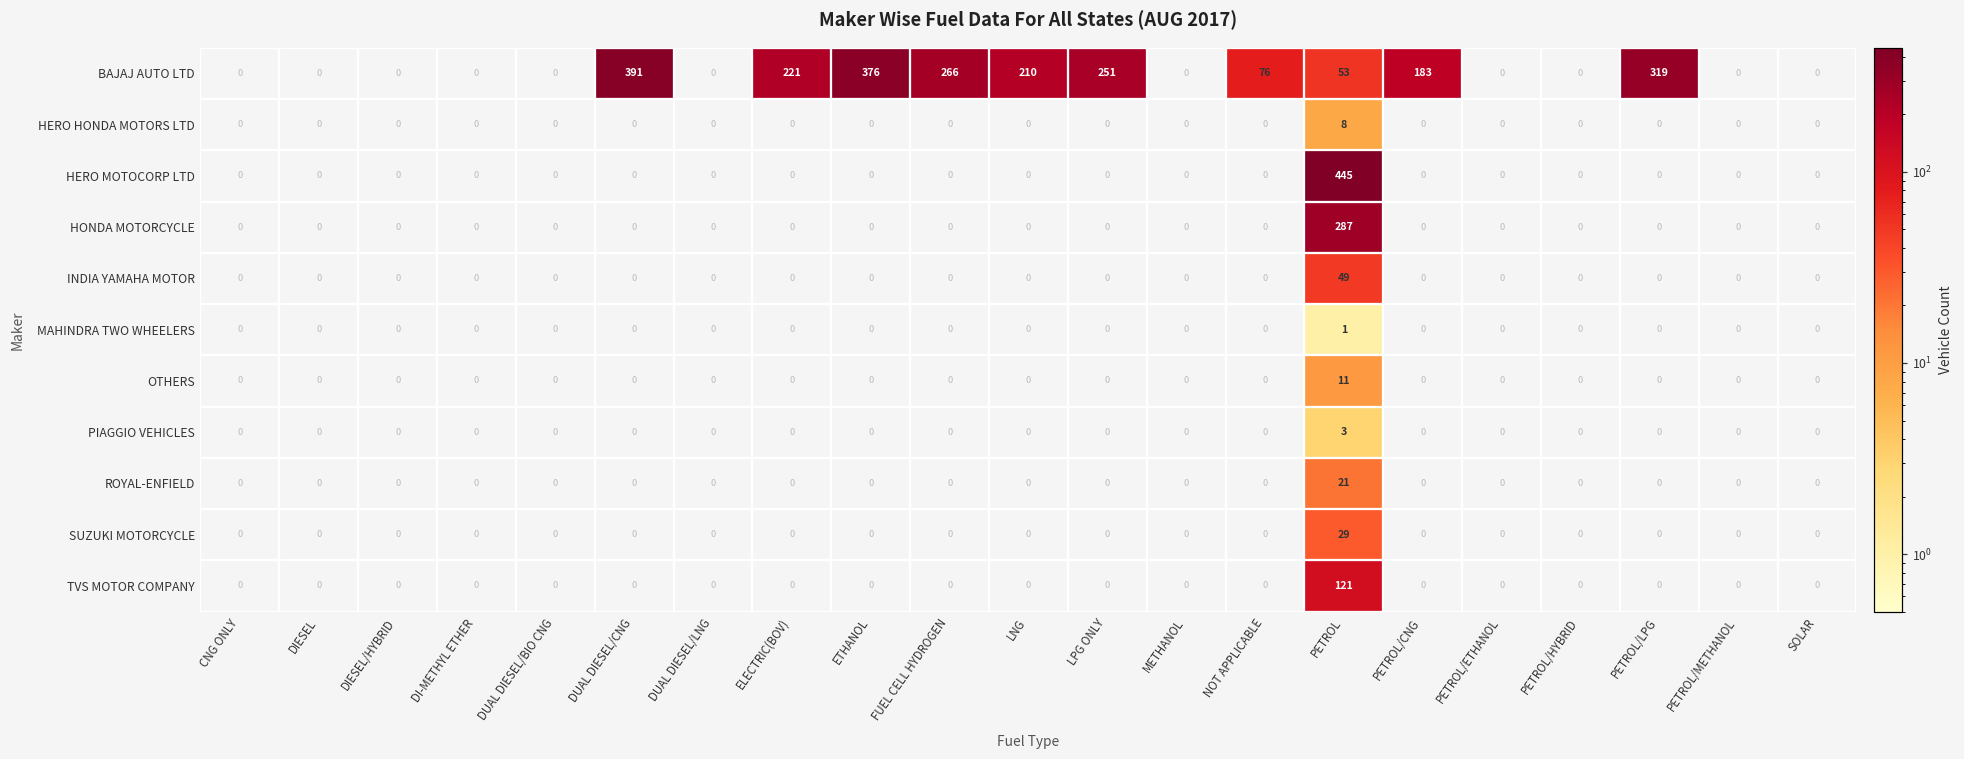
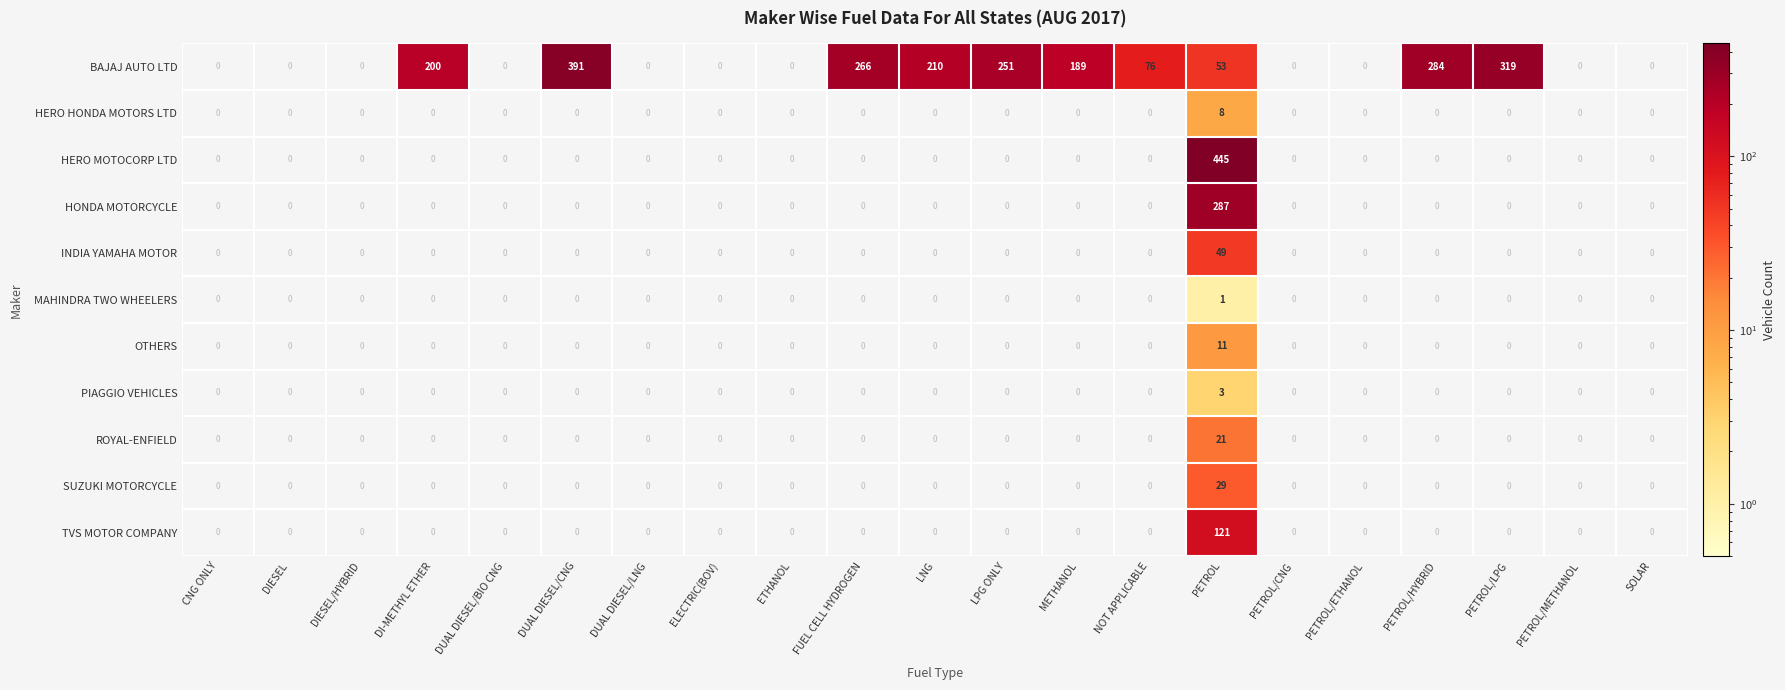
BAJAJ AUTO LTD, DI-METHYL ETHER: 0 -> 200
BAJAJ AUTO LTD, ELECTRIC(BOV): 221 -> 0
BAJAJ AUTO LTD, ETHANOL: 376 -> 0
BAJAJ AUTO LTD, METHANOL: 0 -> 189
BAJAJ AUTO LTD, PETROL/CNG: 183 -> 0
BAJAJ AUTO LTD, PETROL/HYBRID: 0 -> 284
